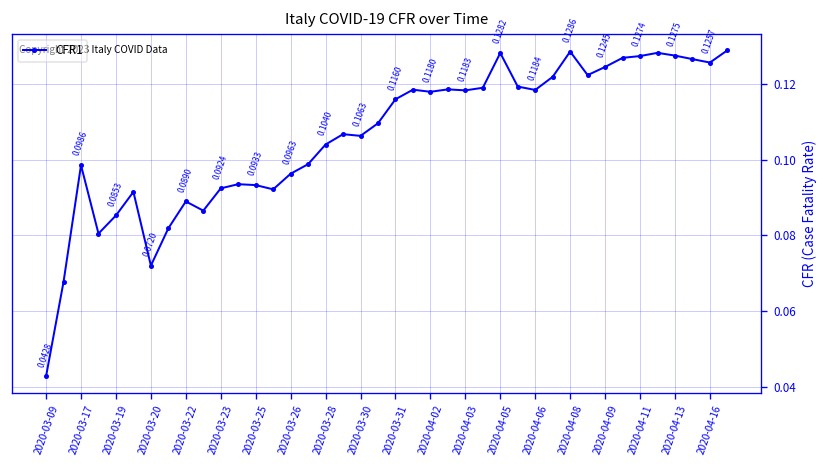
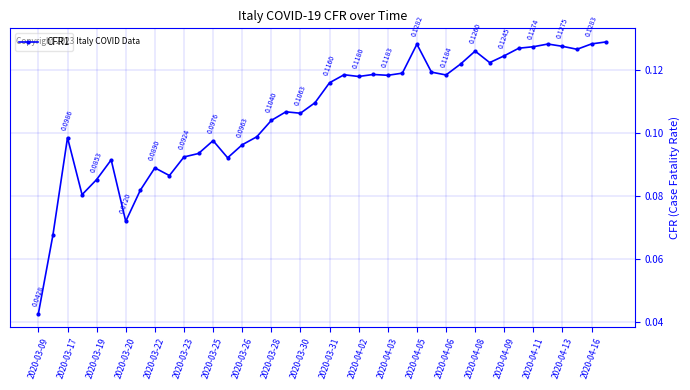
2020-03-25: 0.0933 -> 0.0976
2020-04-08: 0.1286 -> 0.1260
2020-04-16: 0.1257 -> 0.1283
